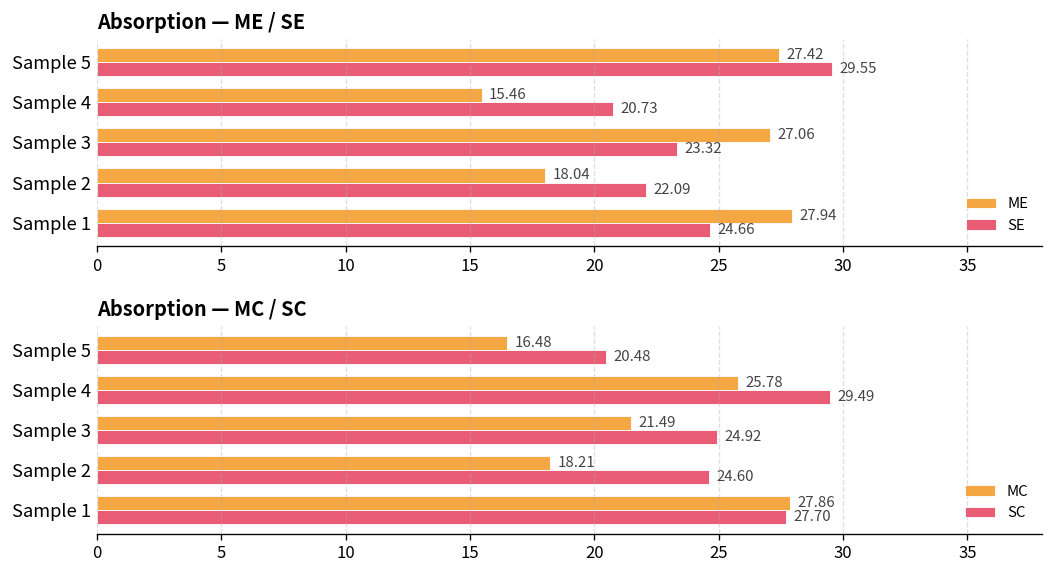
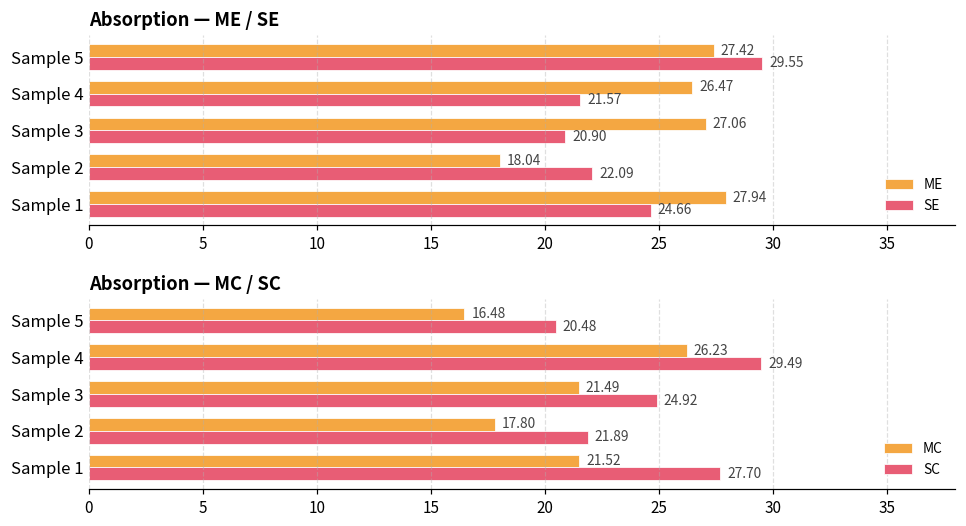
Absorption — ME / SE, ME, Sample 4: 15.46 -> 26.47
Absorption — ME / SE, SE, Sample 4: 20.73 -> 21.57
Absorption — ME / SE, SE, Sample 3: 23.32 -> 20.90
Absorption — MC / SC, MC, Sample 4: 25.78 -> 26.23
Absorption — MC / SC, MC, Sample 2: 18.21 -> 17.80
Absorption — MC / SC, SC, Sample 2: 24.60 -> 21.89
Absorption — MC / SC, MC, Sample 1: 27.86 -> 21.52
